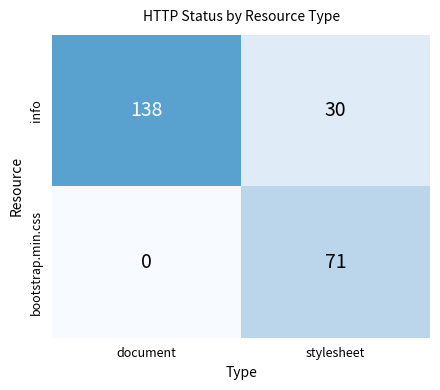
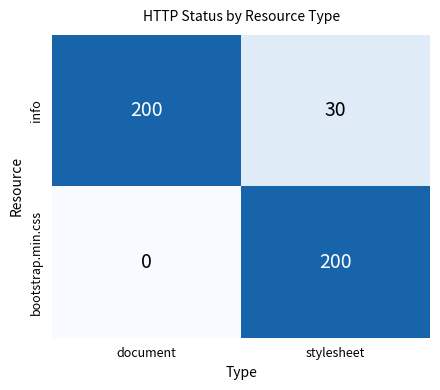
info, document: 138 -> 200
bootstrap.min.css, stylesheet: 71 -> 200
